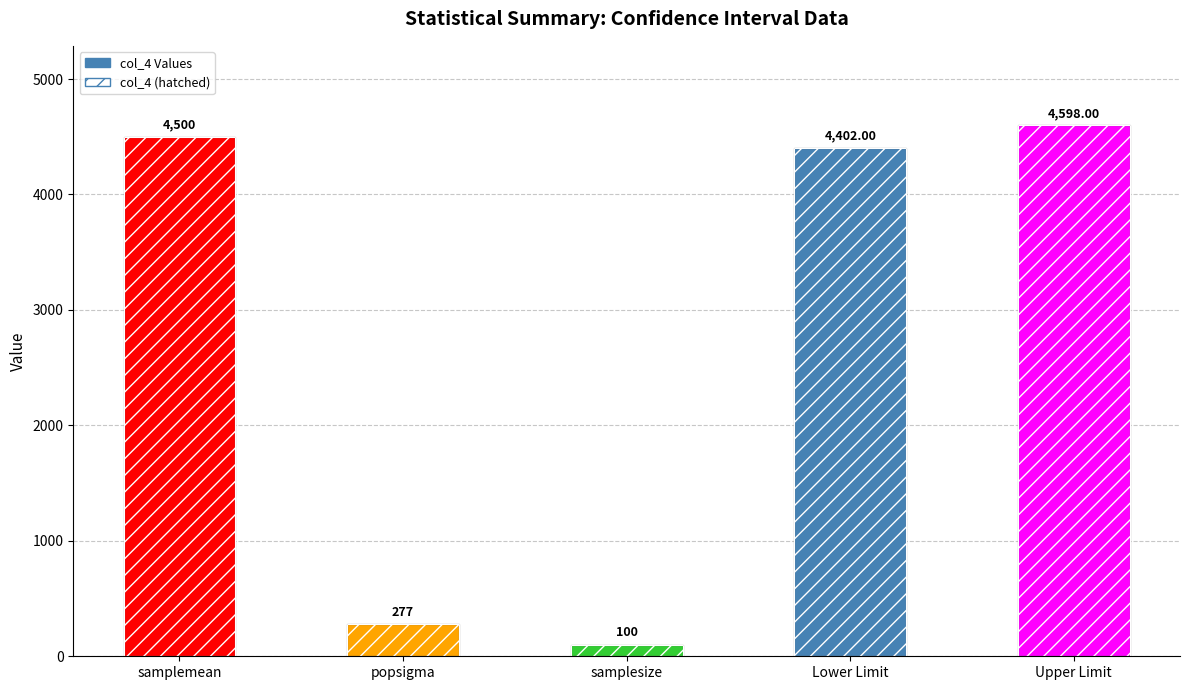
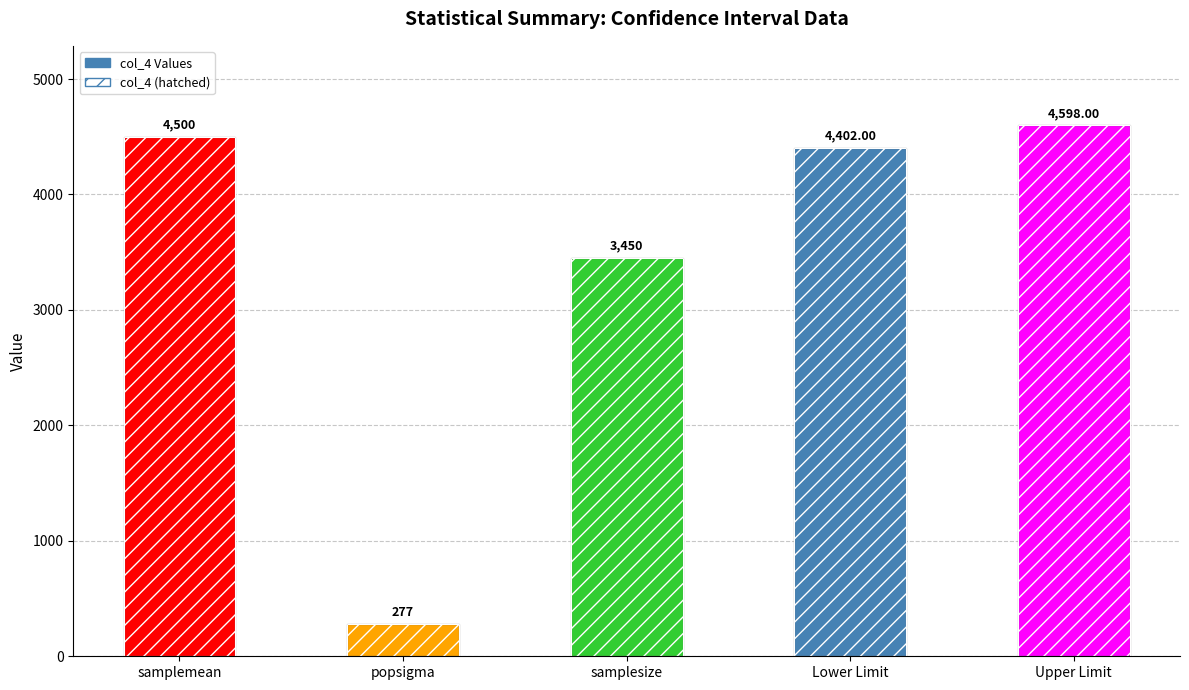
samplesize: 100 -> 3,450
